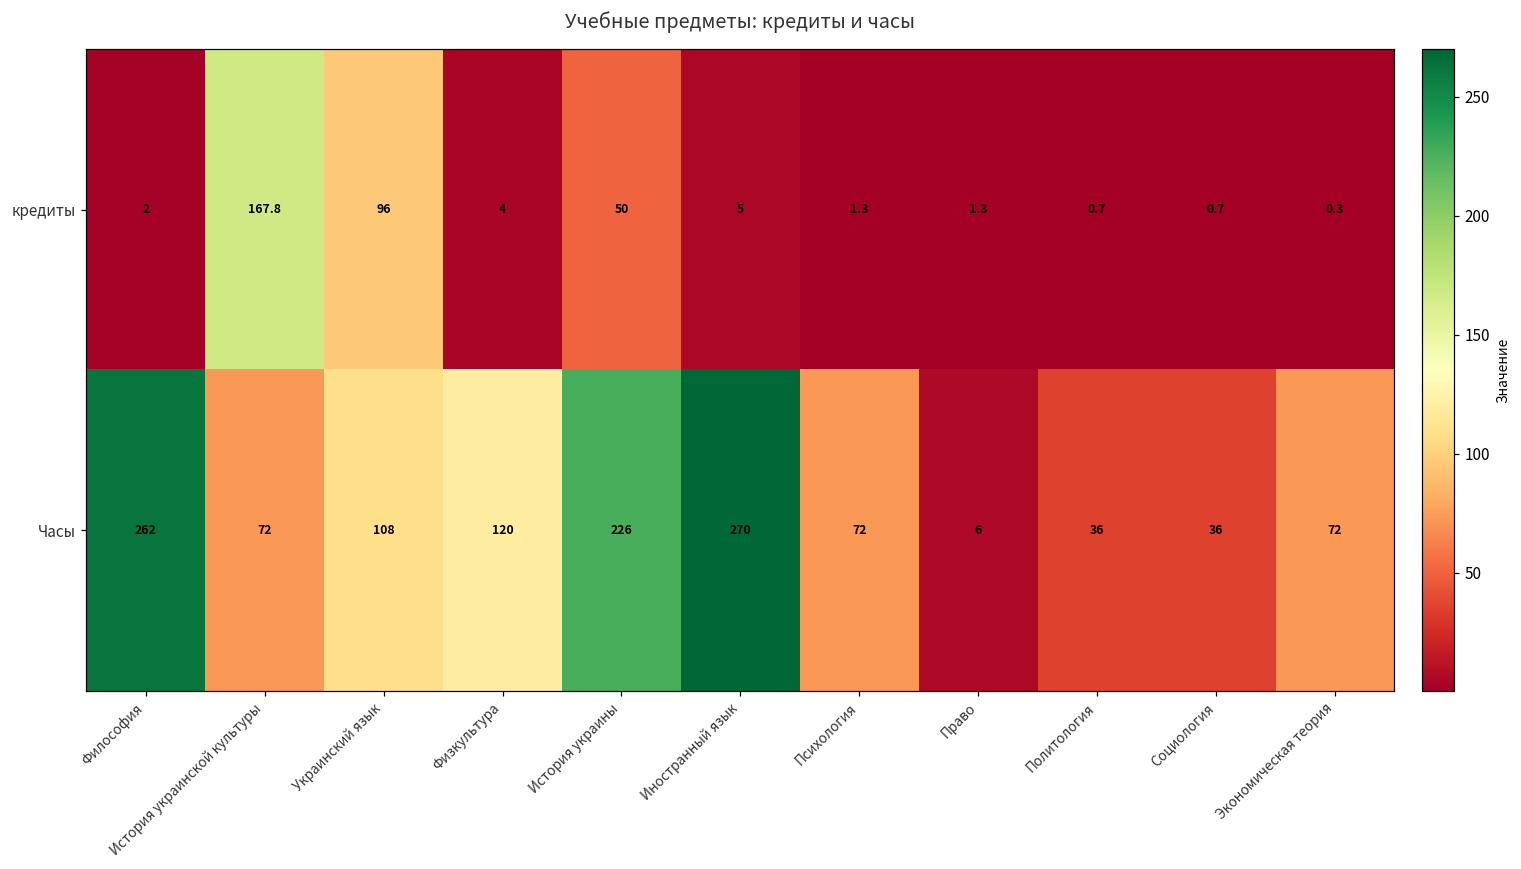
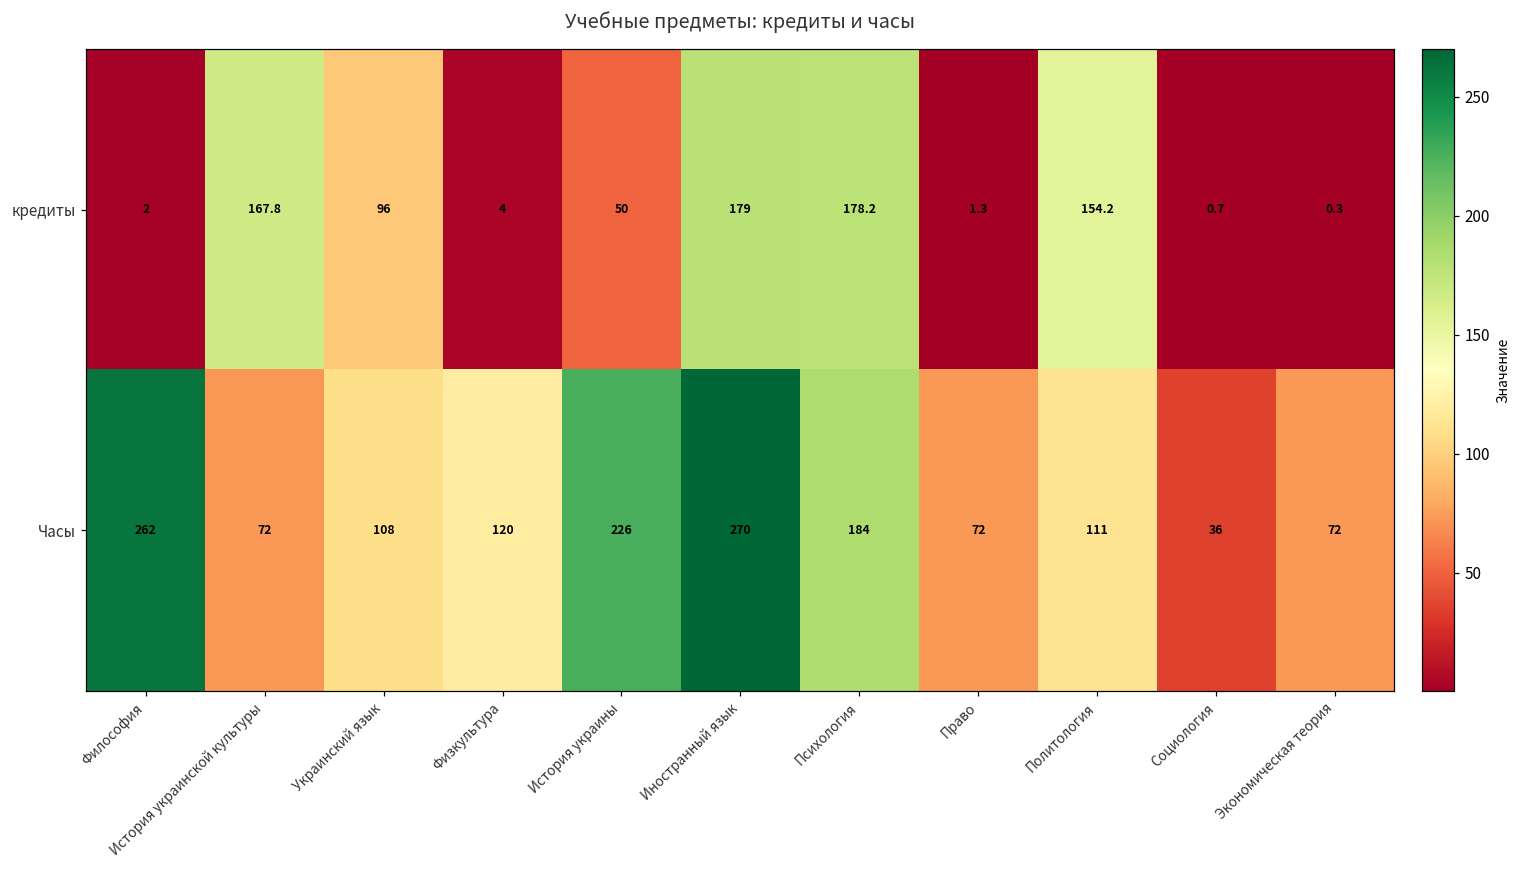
кредиты, Иностранный язык: 5 -> 179
кредиты, Психология: 1.3 -> 178.2
кредиты, Политология: 0.7 -> 154.2
Часы, Психология: 72 -> 184
Часы, Право: 6 -> 72
Часы, Политология: 36 -> 111
